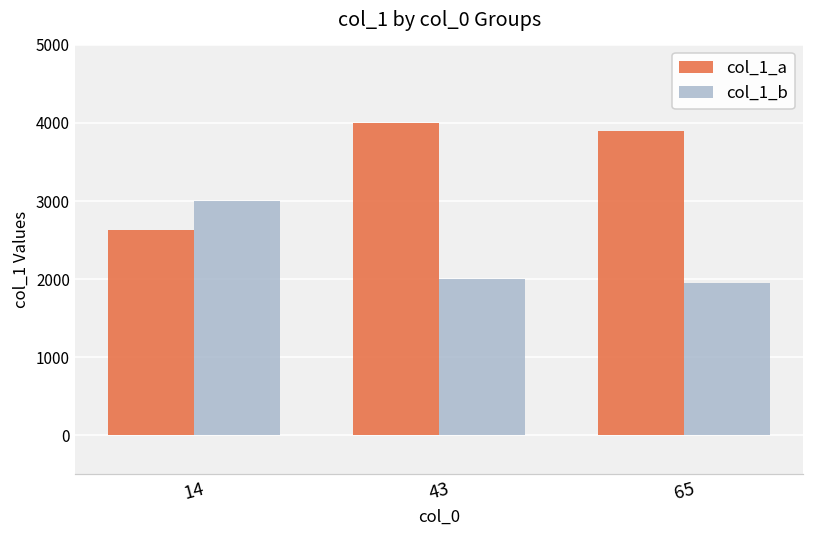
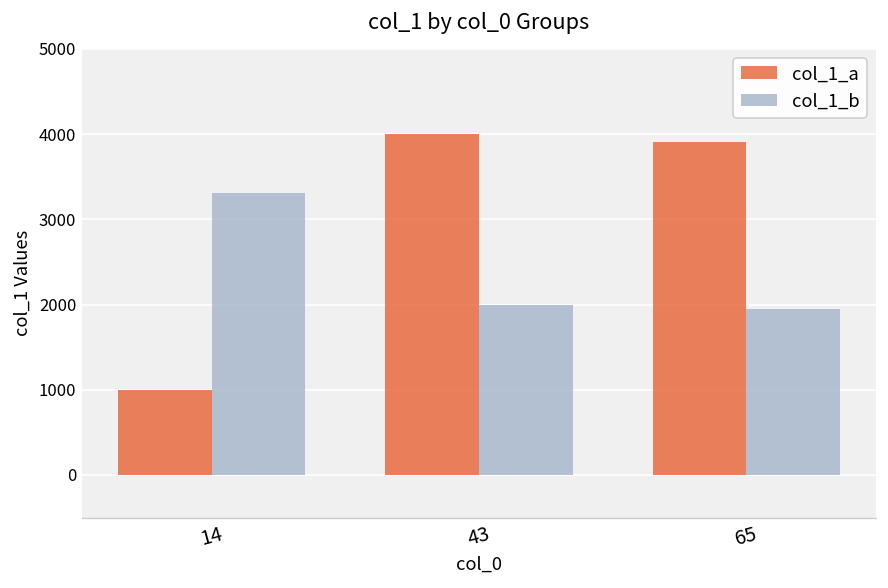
col_1_a, 14: 2600 -> 1000
col_1_b, 14: 3000 -> 3300
